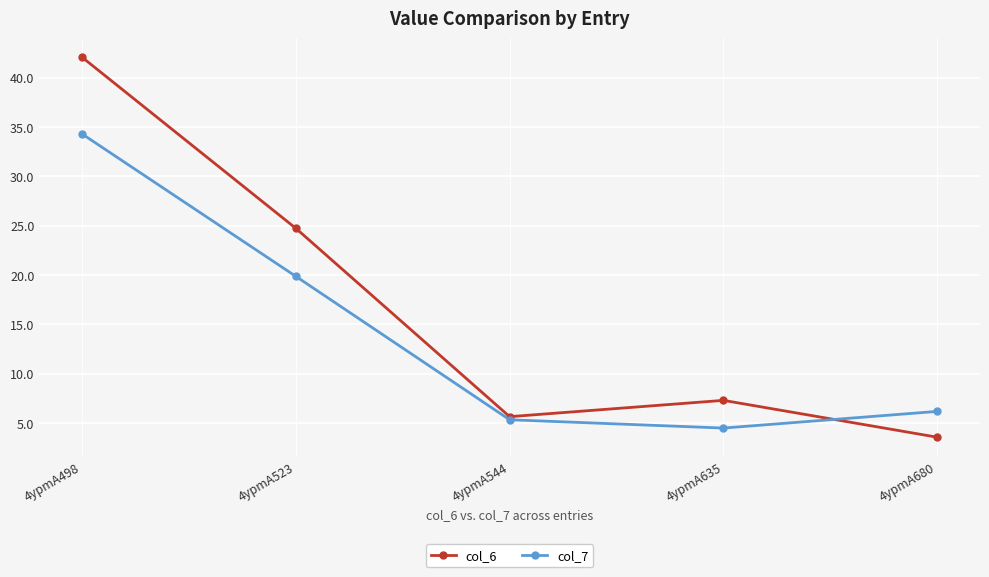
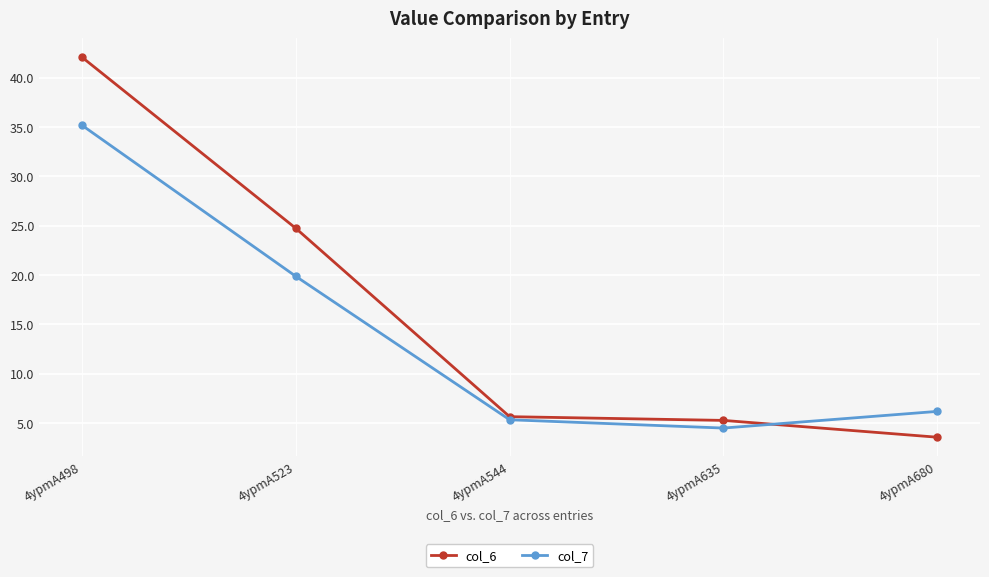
col_7, 4ypmA498: 34 -> 35
col_6, 4ypmA635: 7 -> 5
